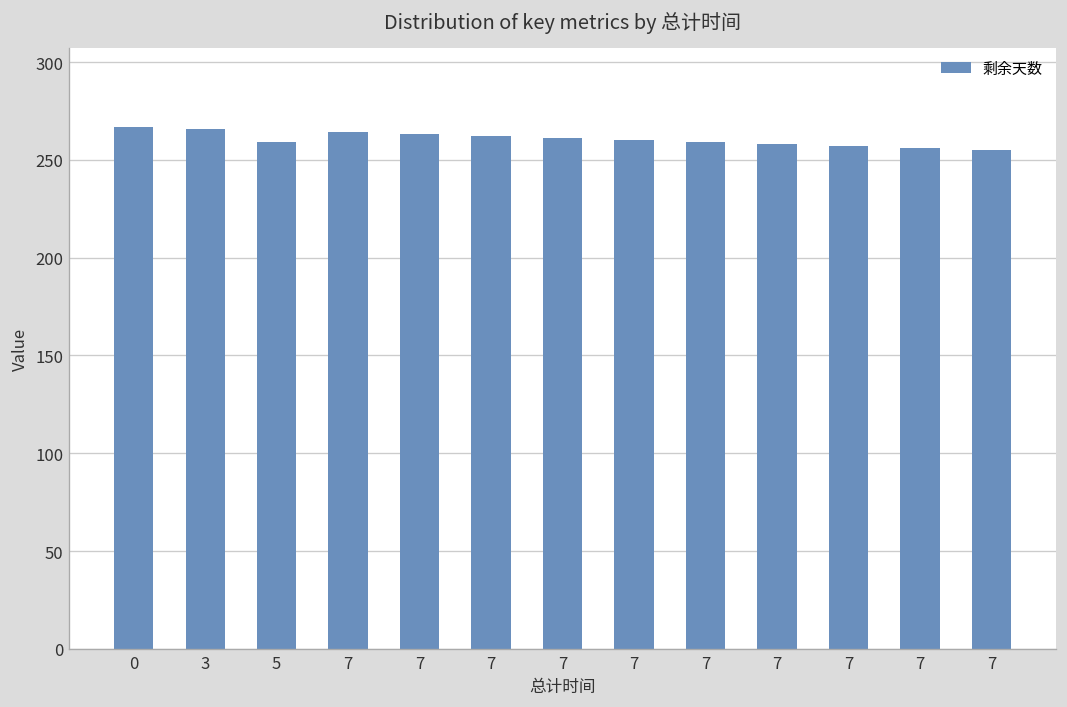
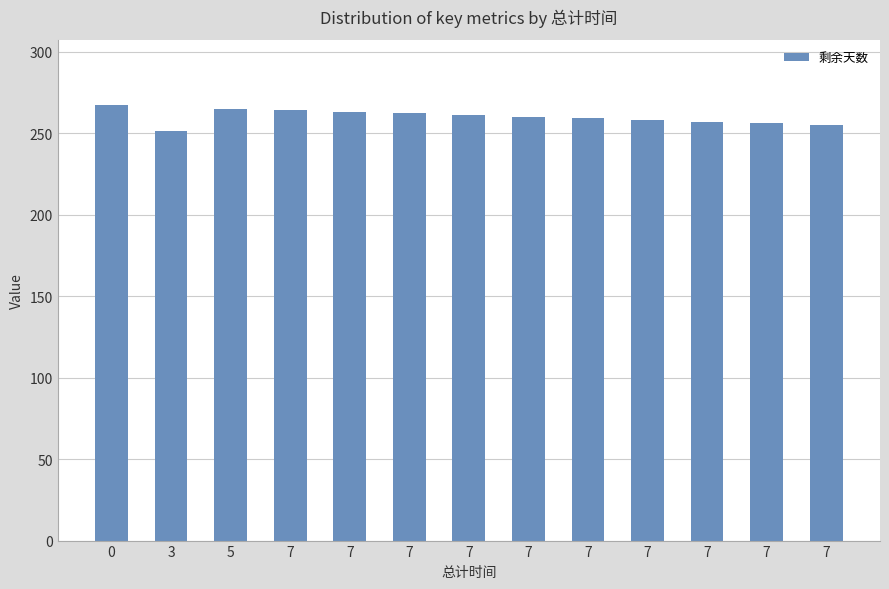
3: 266 -> 251
5: 259 -> 265
